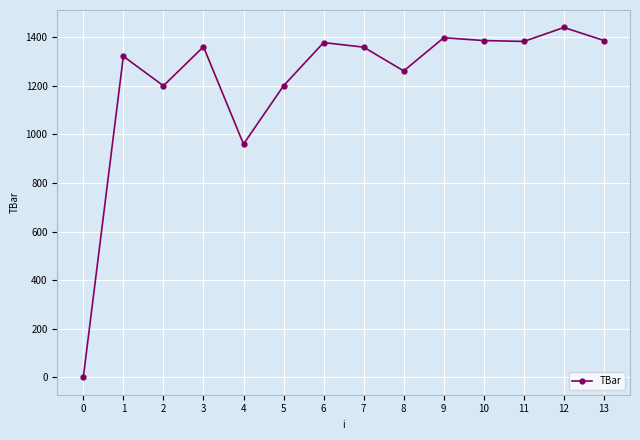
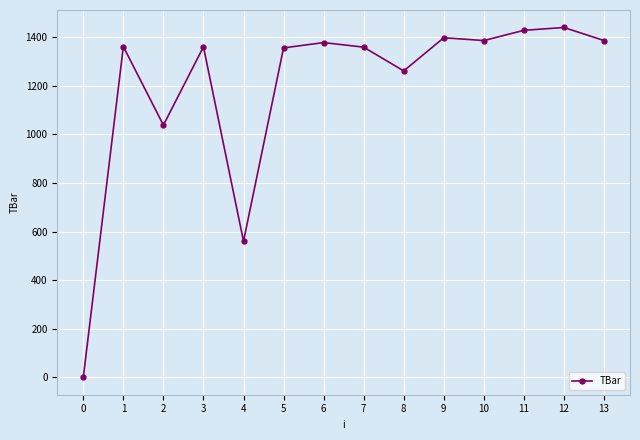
1: 1320 -> 1360
2: 1200 -> 1040
4: 960 -> 560
5: 1200 -> 1360
11: 1380 -> 1430
